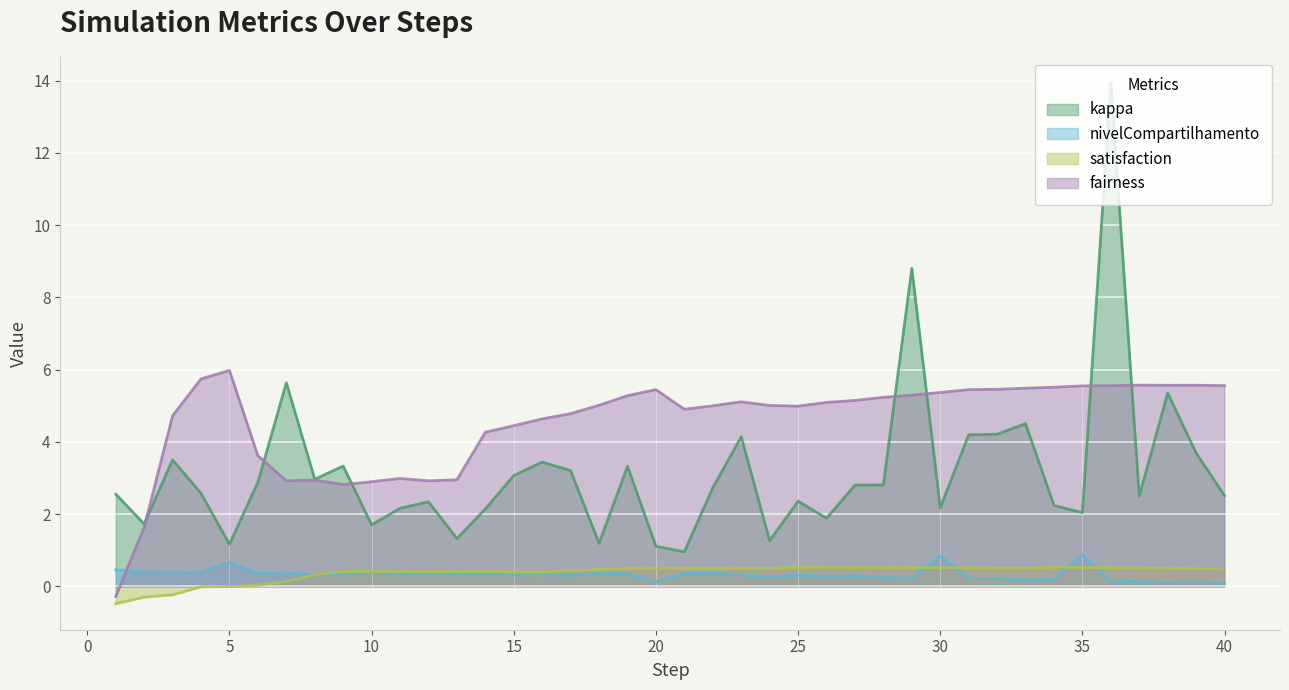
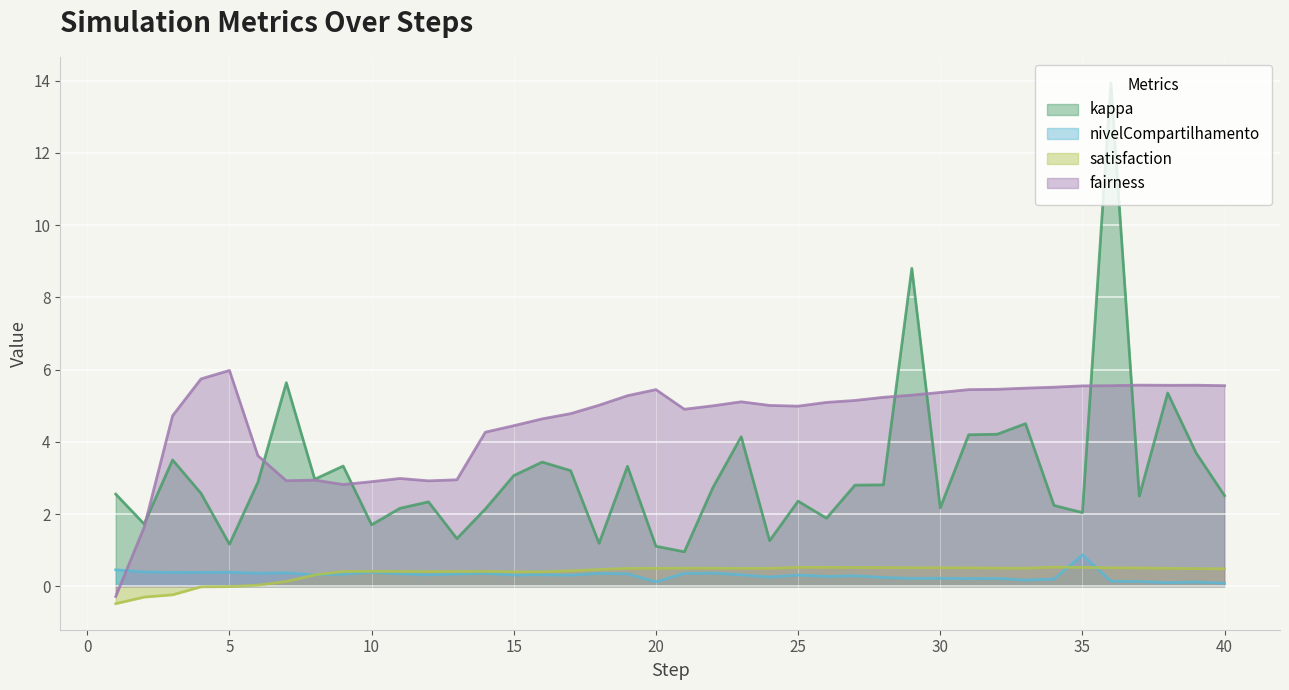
nivelCompartilhamento, 5: 0.7 -> 0.4
nivelCompartilhamento, 30: 0.8 -> 0.2
